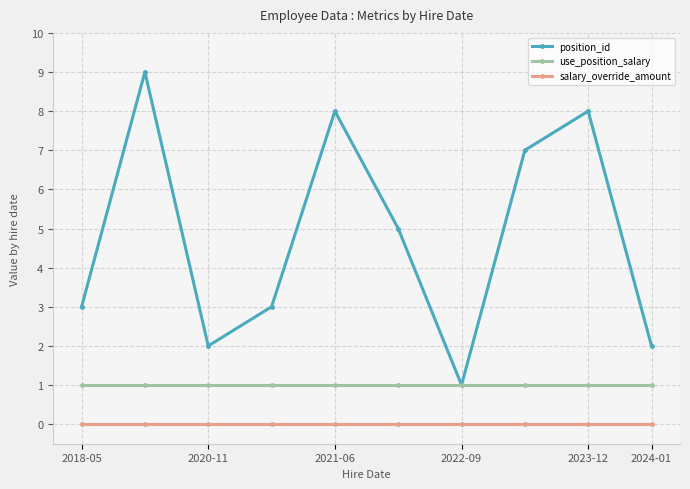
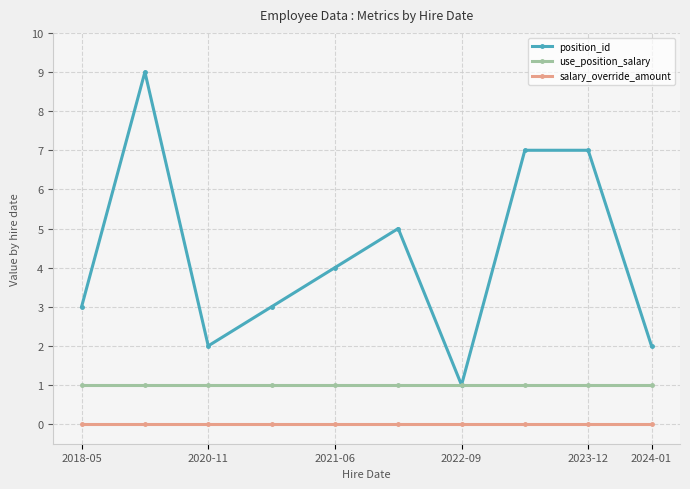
position_id, 2021-06: 8 -> 4
position_id, 2023-12: 8 -> 7
